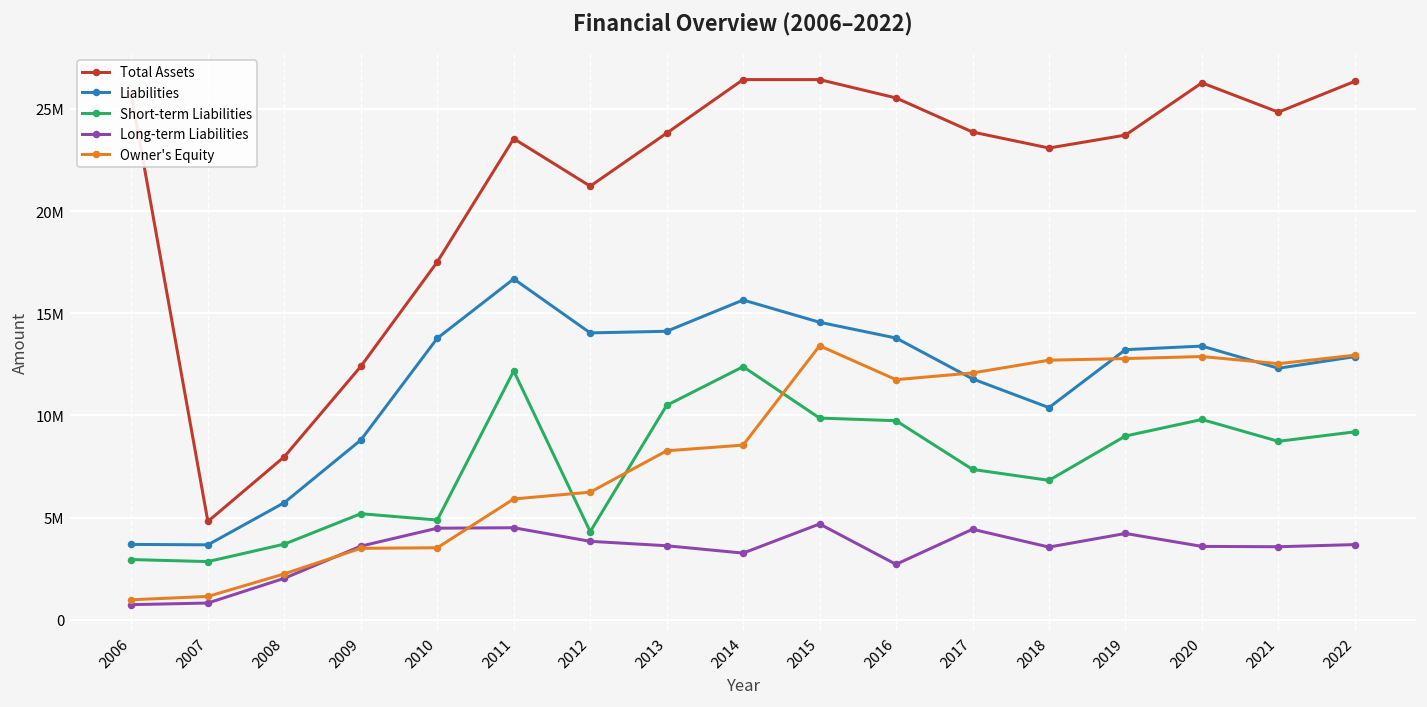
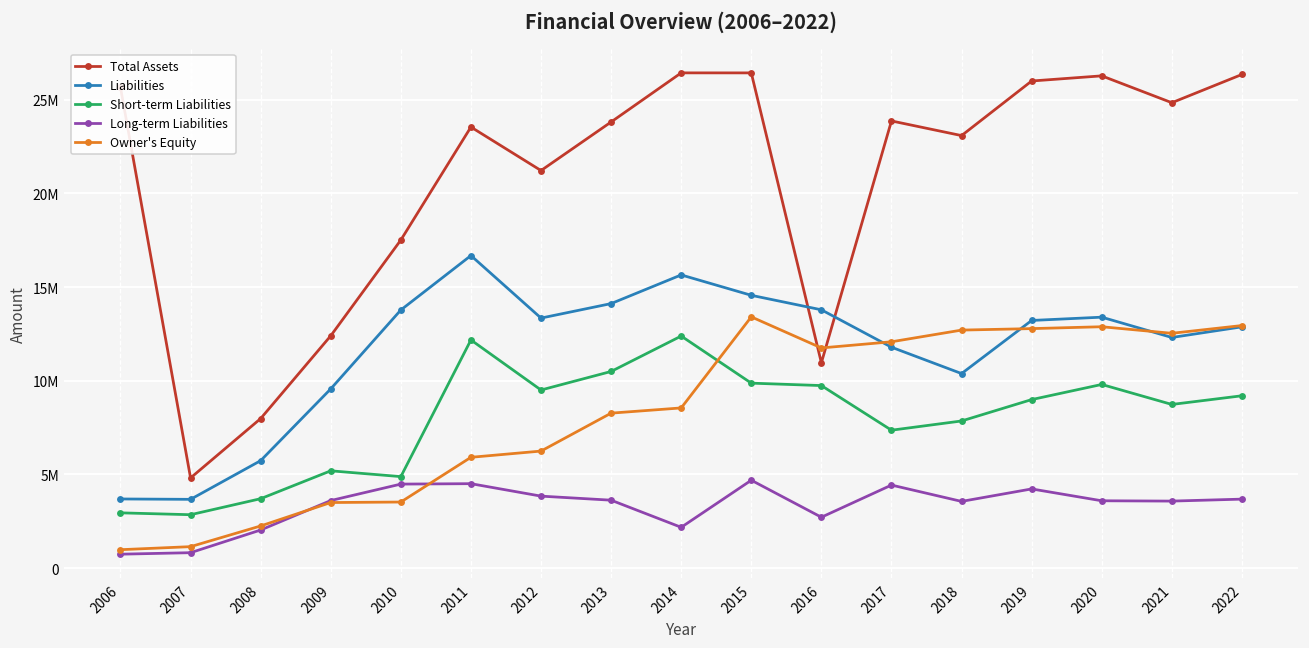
Liabilities, 2009: 8800000 -> 9600000
Liabilities, 2012: 14000000 -> 13300000
Short-term Liabilities, 2012: 4300000 -> 9500000
Long-term Liabilities, 2014: 3300000 -> 2200000
Total Assets, 2016: 25500000 -> 11000000
Short-term Liabilities, 2018: 6800000 -> 7900000
Total Assets, 2019: 23700000 -> 26000000
